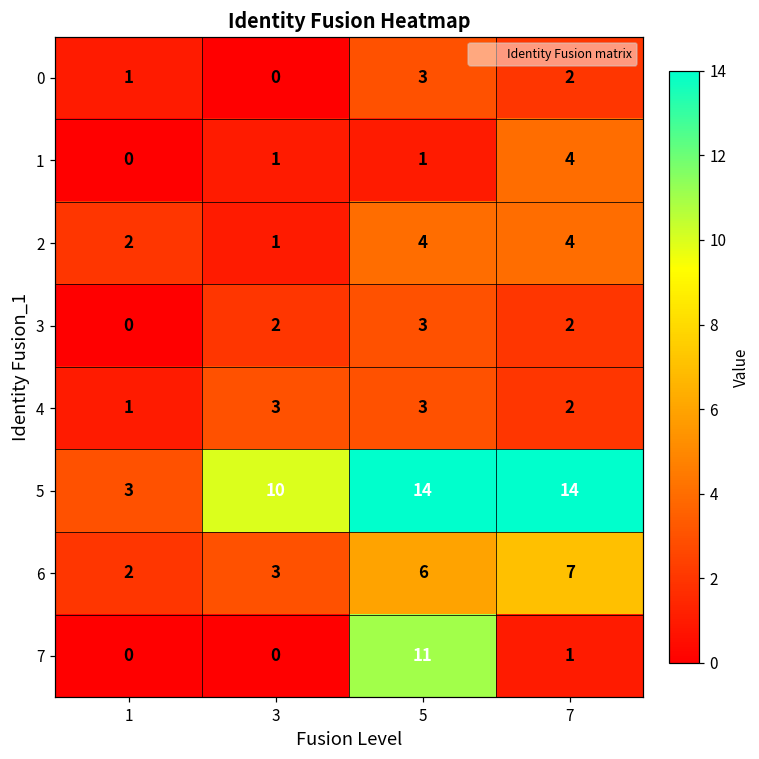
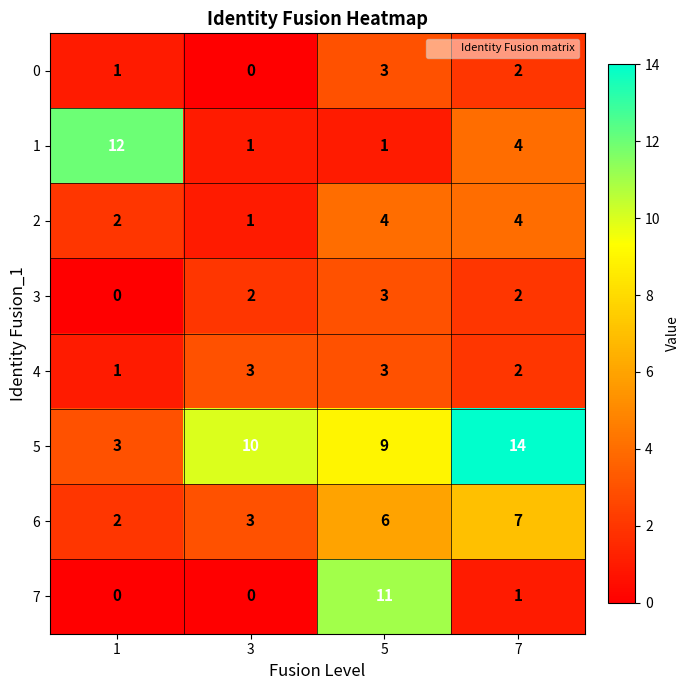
1, 1: 0 -> 12
5, 5: 14 -> 9
